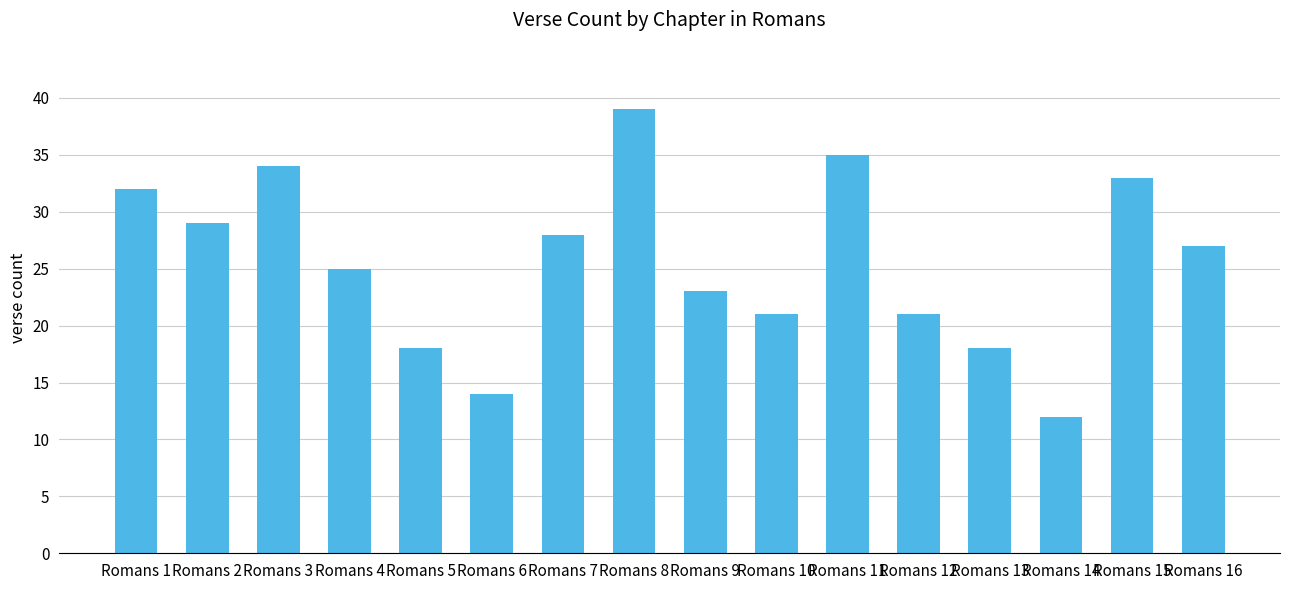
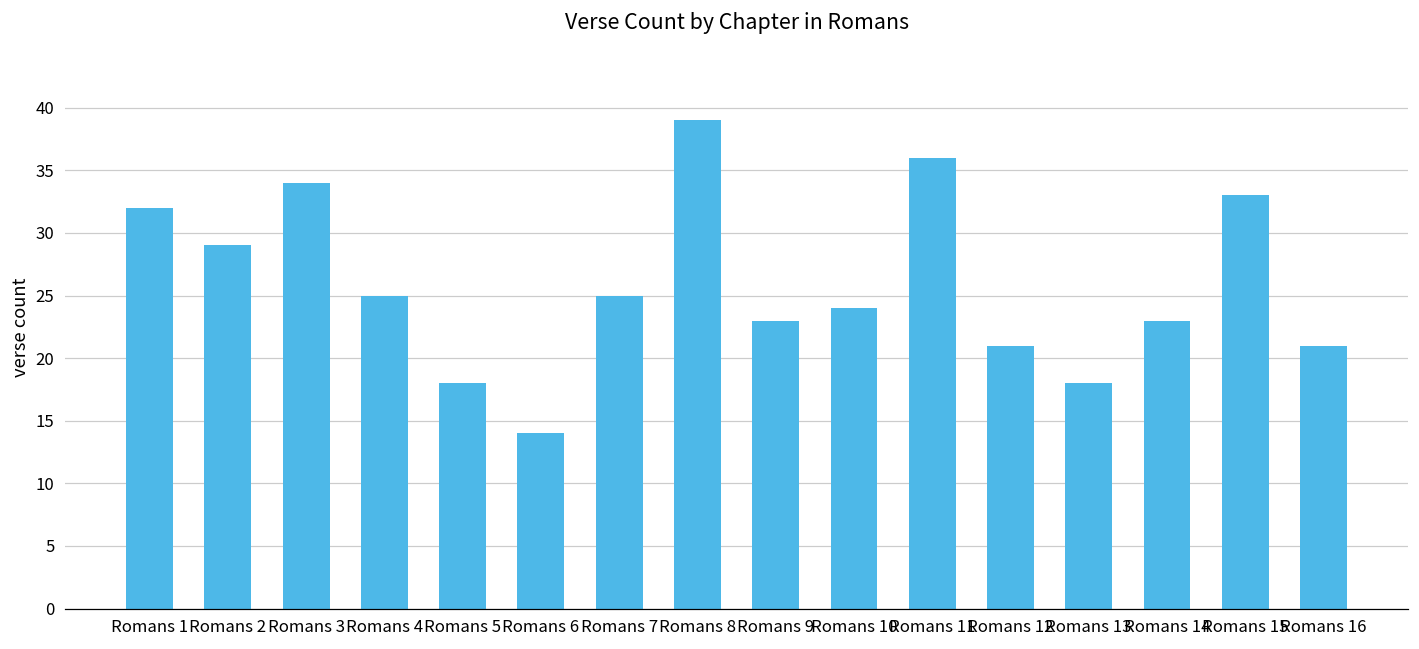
Romans 7: 28 -> 25
Romans 10: 21 -> 24
Romans 11: 35 -> 36
Romans 14: 12 -> 23
Romans 16: 27 -> 21
